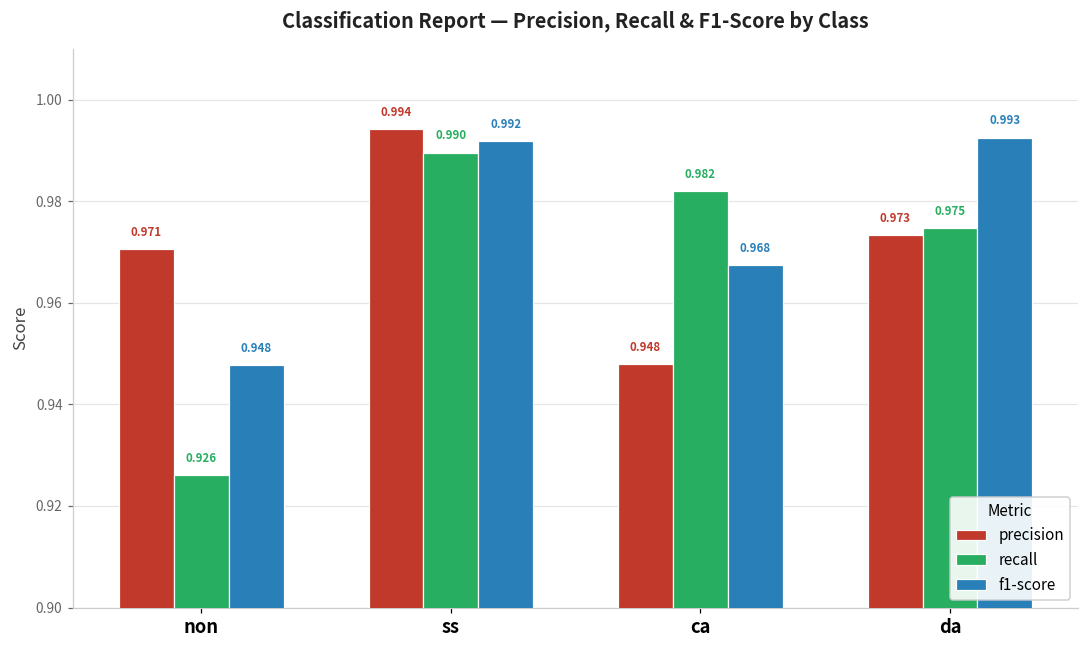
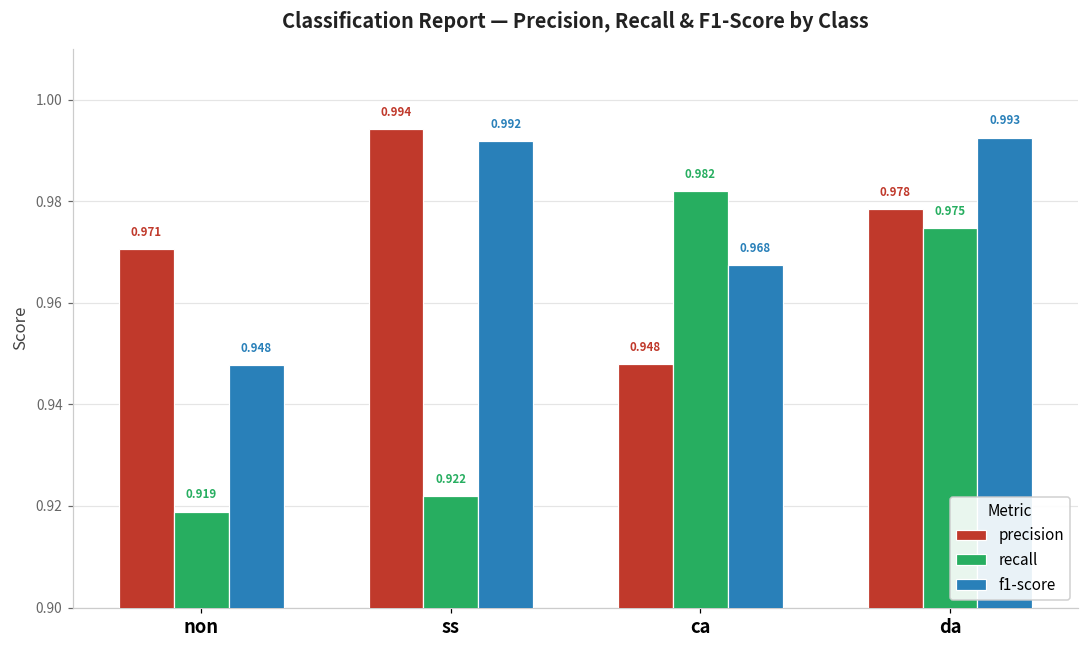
recall, non: 0.926 -> 0.919
recall, ss: 0.990 -> 0.922
precision, da: 0.973 -> 0.978
